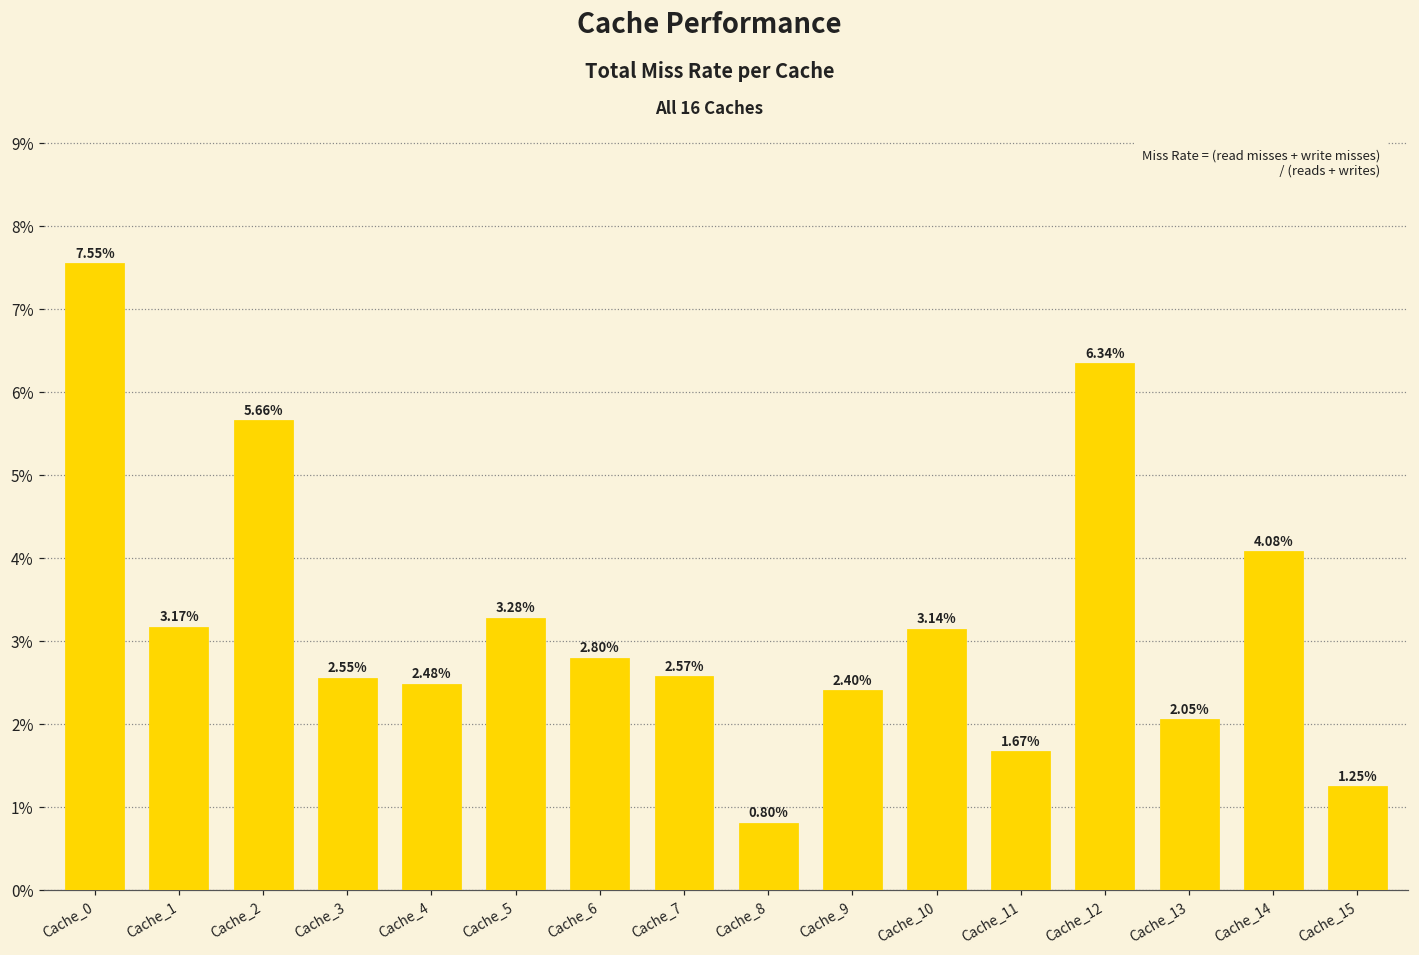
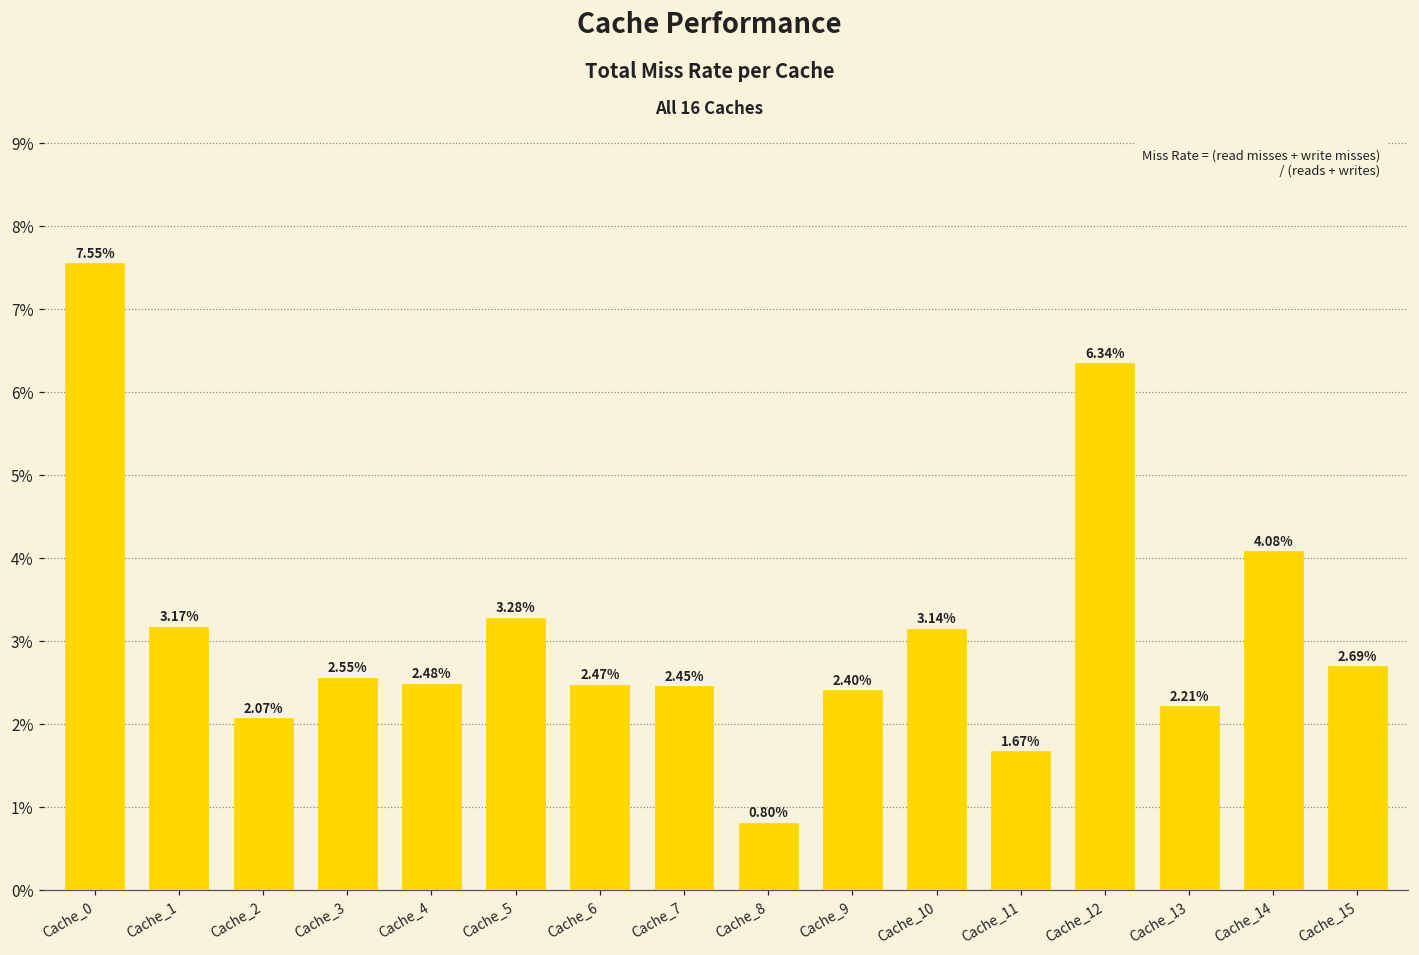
Cache_2: 5.66% -> 2.07%
Cache_6: 2.80% -> 2.47%
Cache_7: 2.57% -> 2.45%
Cache_13: 2.05% -> 2.21%
Cache_15: 1.25% -> 2.69%
